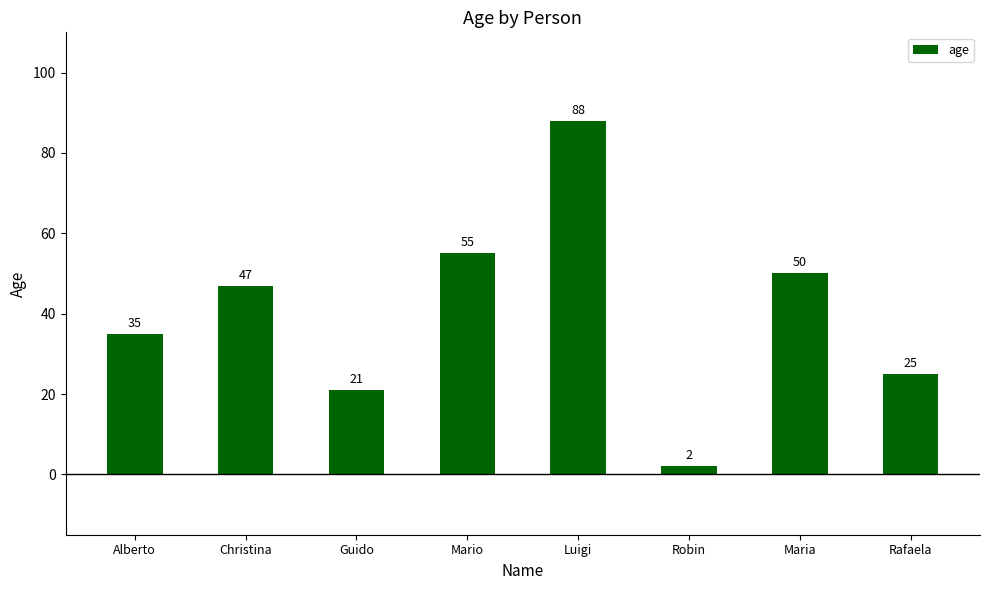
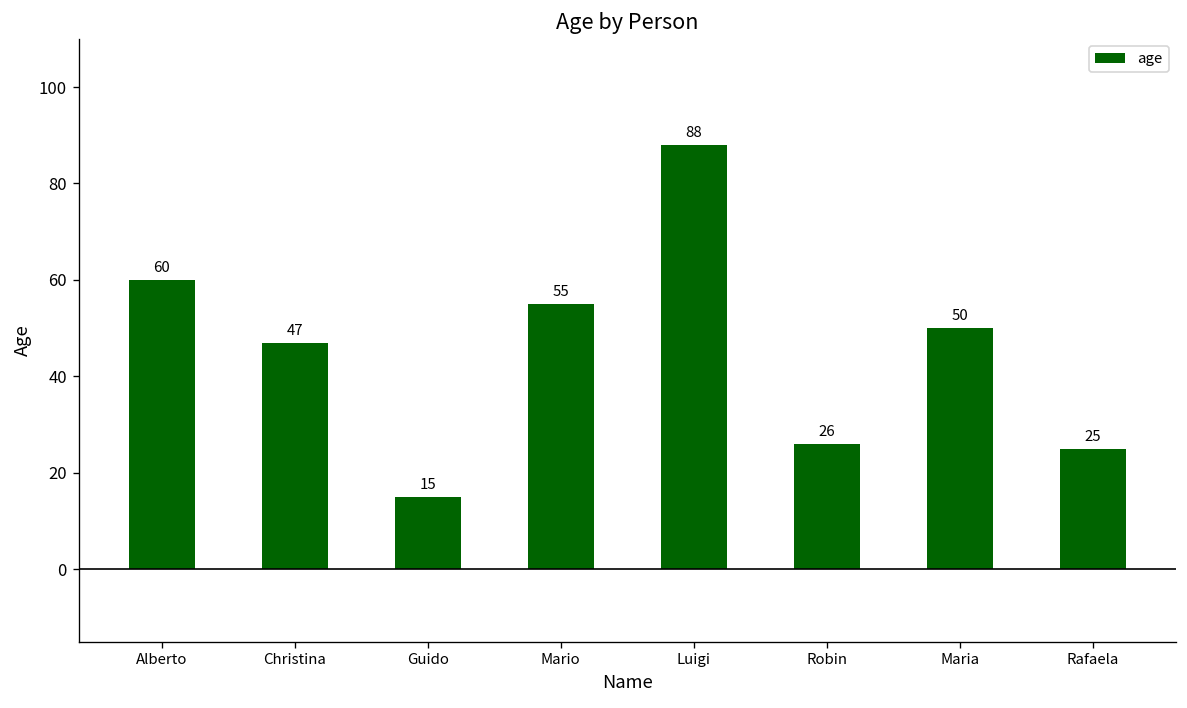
Alberto: 35 -> 60
Guido: 21 -> 15
Robin: 2 -> 26
